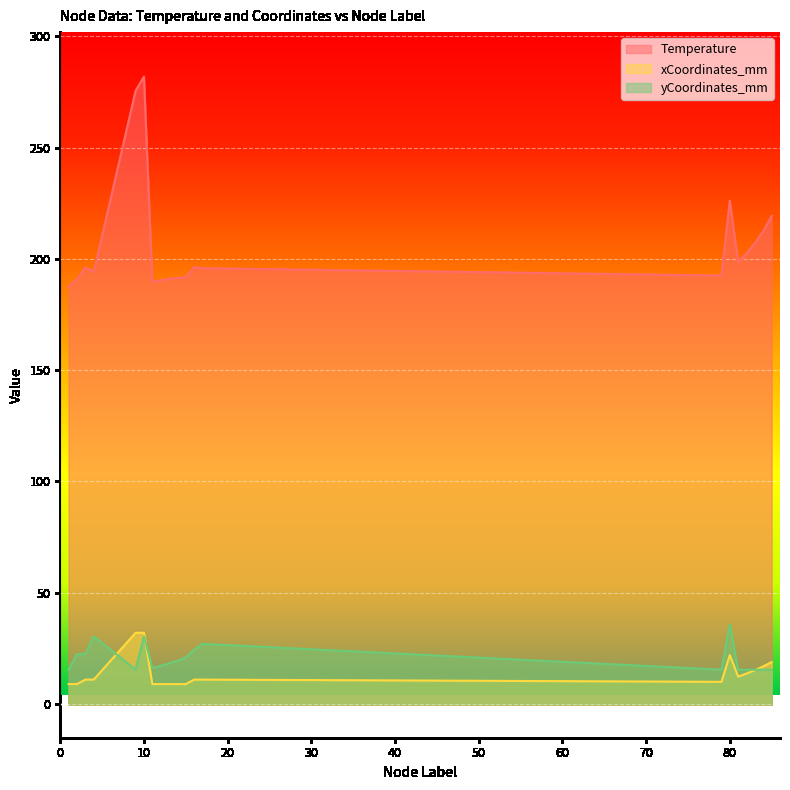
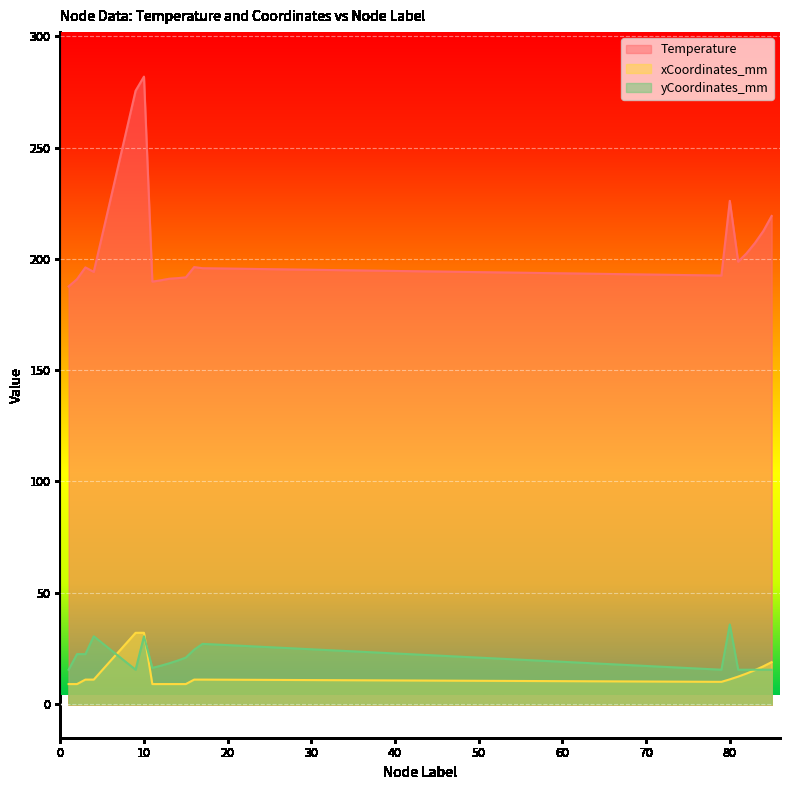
xCoordinates_mm, 80: 22 -> 11
